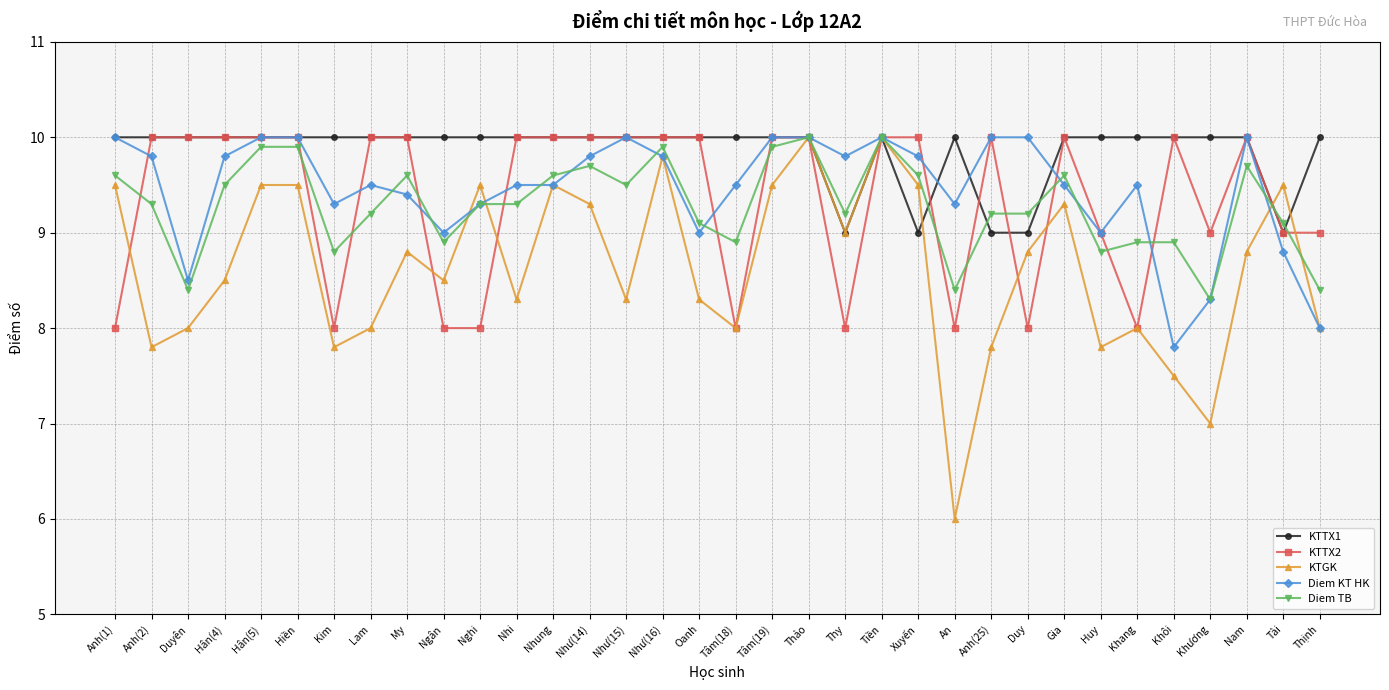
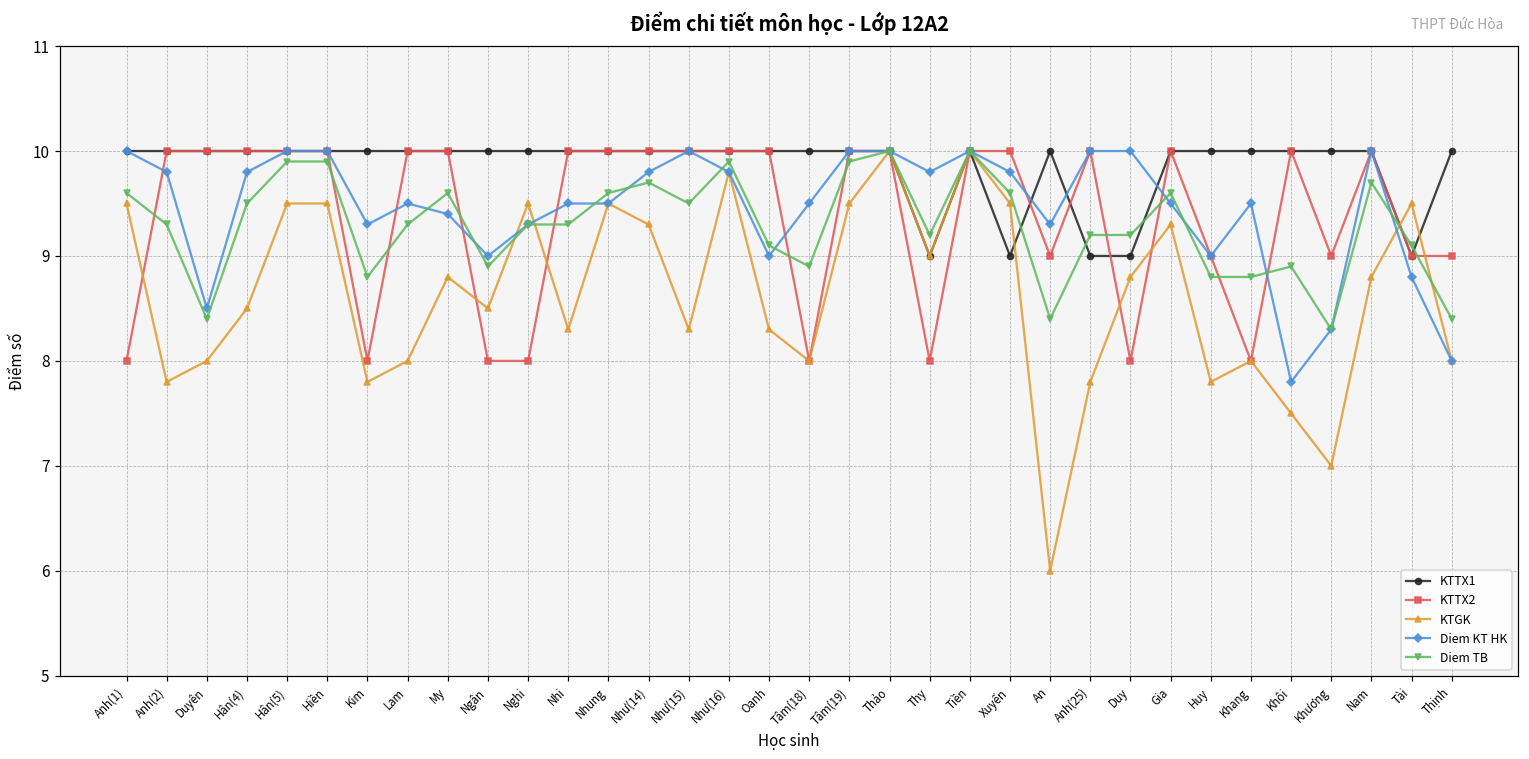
Diem TB, Lam: 9.2 -> 9.3
KTTX2, An: 8 -> 9
Diem TB, Khang: 8.9 -> 8.8
